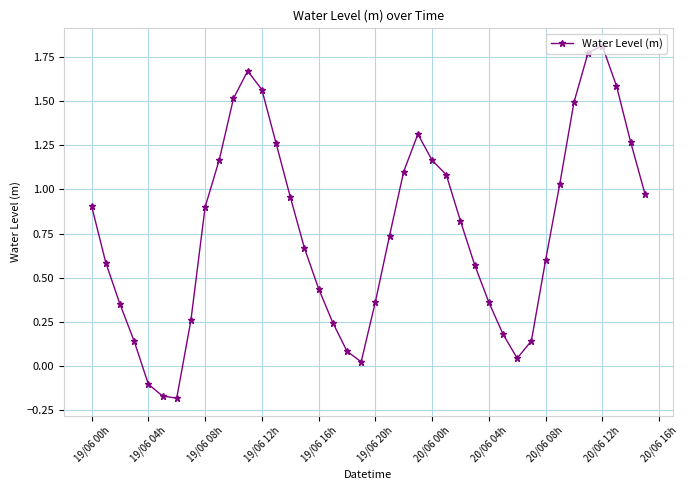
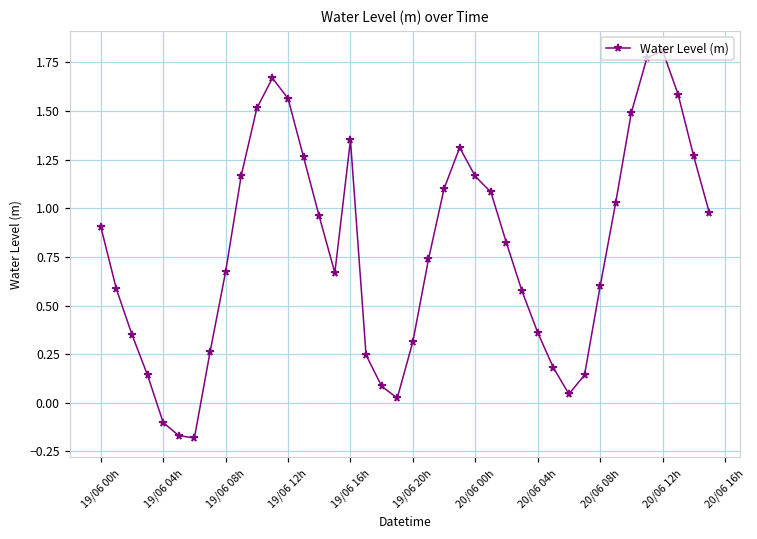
19/06 08h: 0.90 -> 0.67
19/06 16h: 0.44 -> 1.35
19/06 20h: 0.36 -> 0.31
